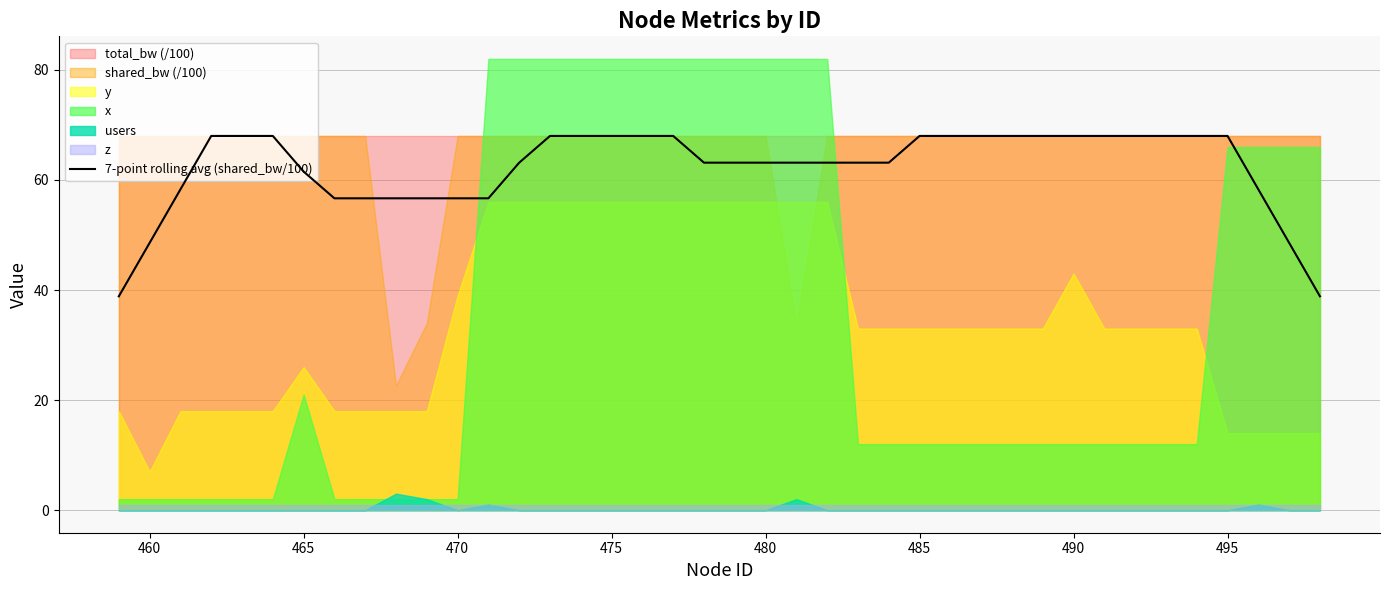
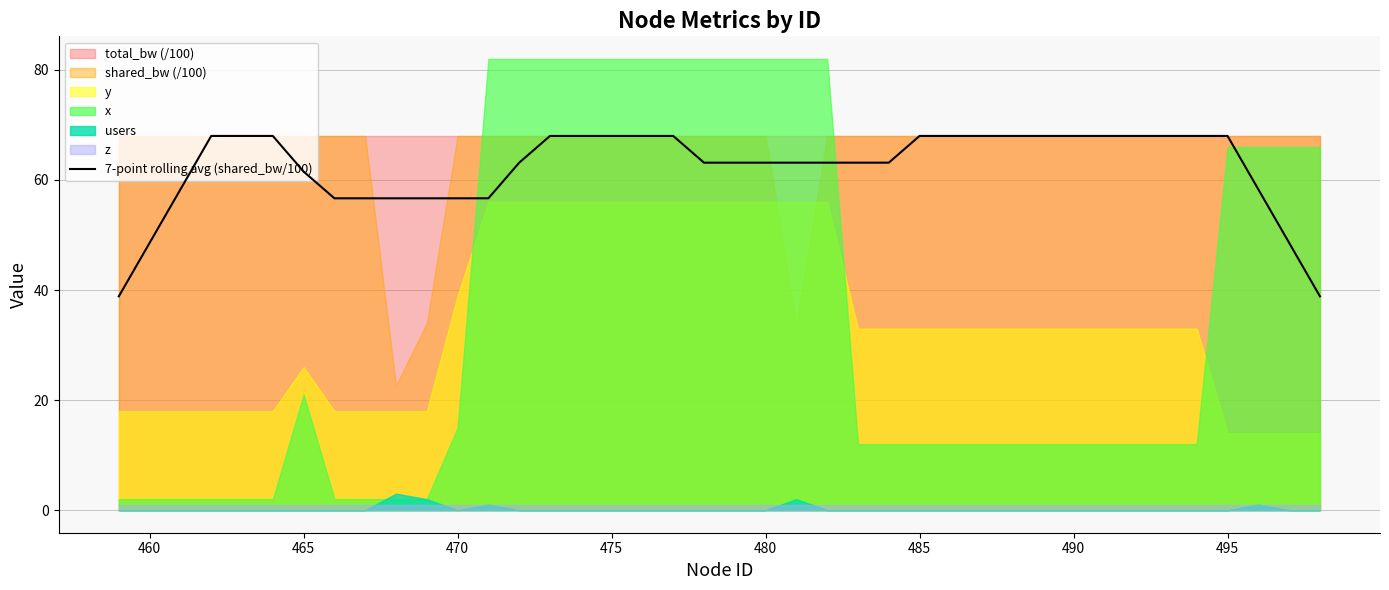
y, 460: 7 -> 18
x, 470: 2 -> 15
y, 490: 43 -> 33
